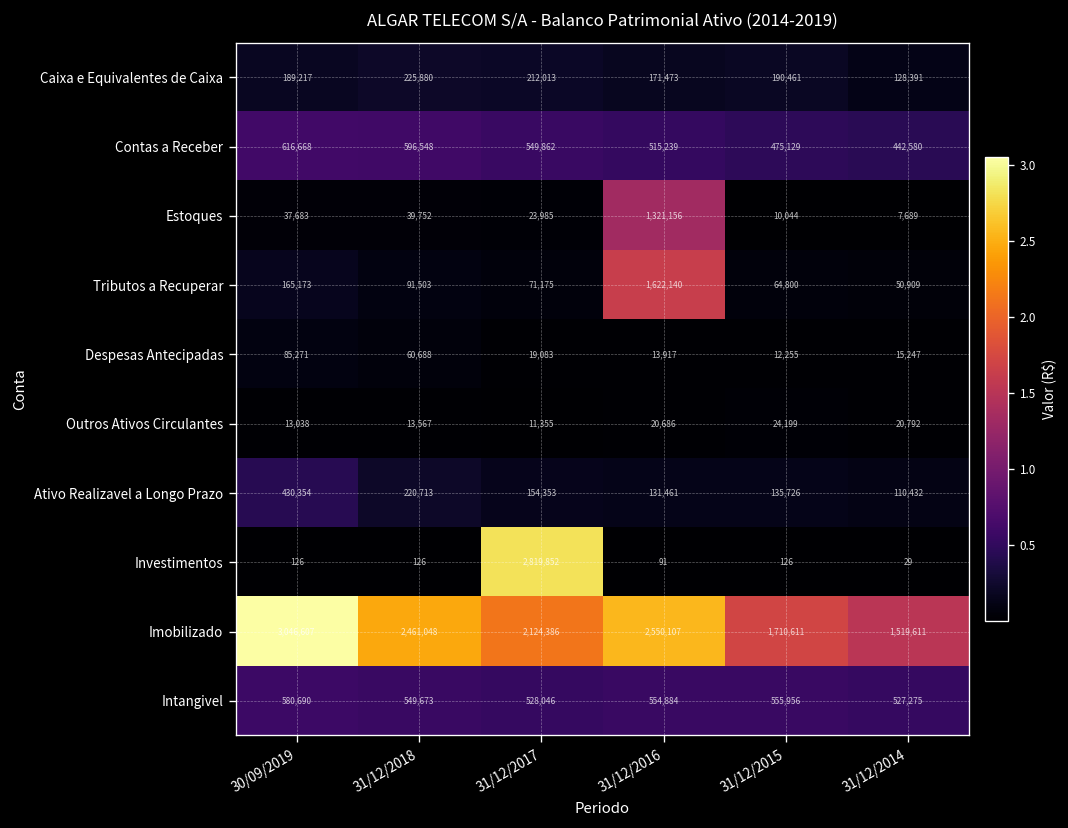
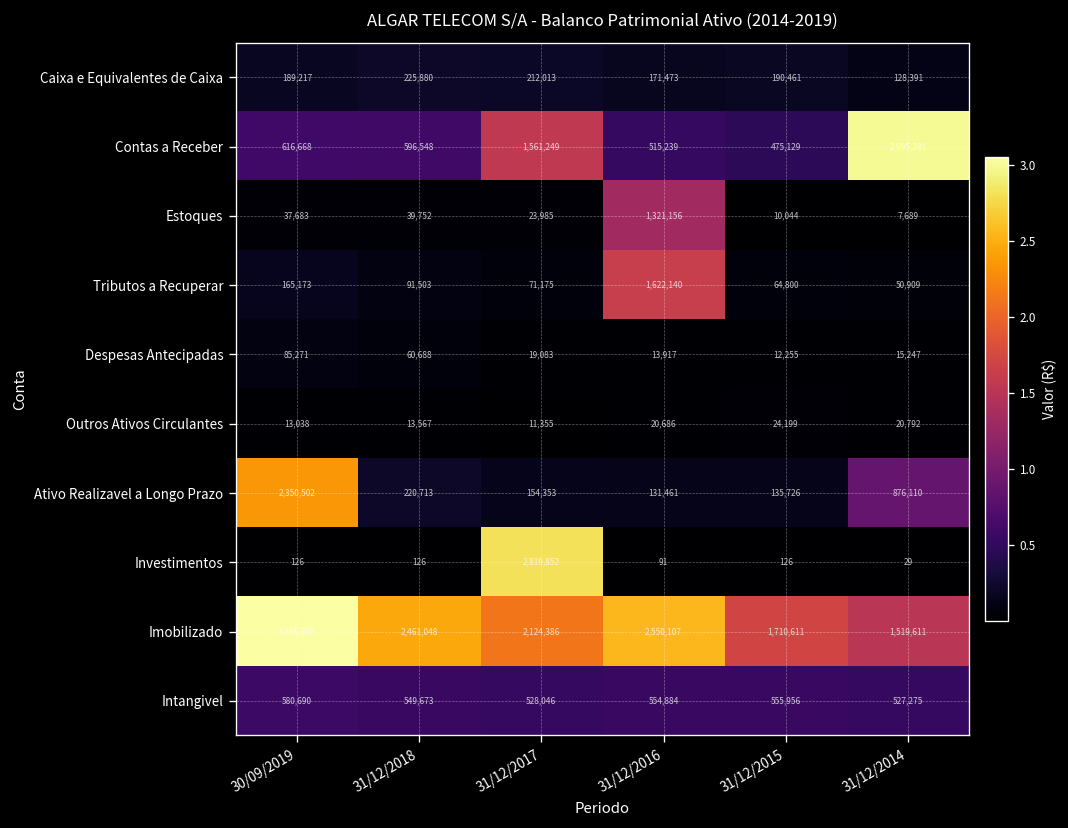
Contas a Receber, 31/12/2017: 549,862 -> 1,561,249
Contas a Receber, 31/12/2014: 442,580 -> 2,995,281
Ativo Realizavel a Longo Prazo, 30/09/2019: 430,354 -> 2,350,502
Ativo Realizavel a Longo Prazo, 31/12/2014: 110,432 -> 876,110
